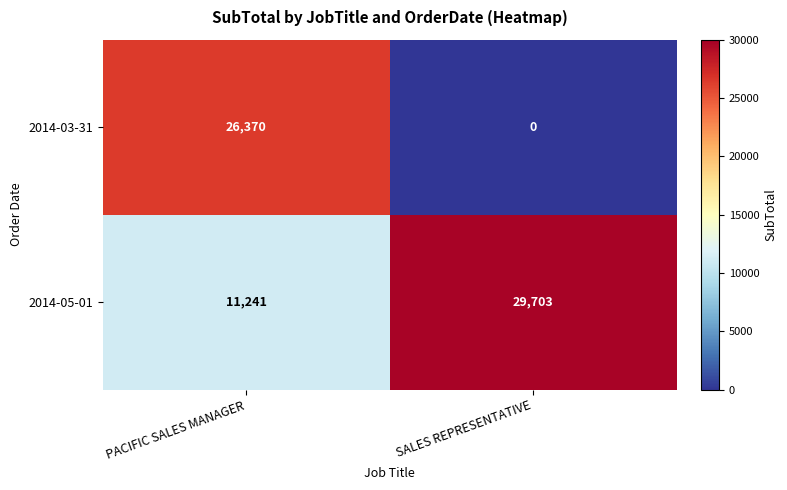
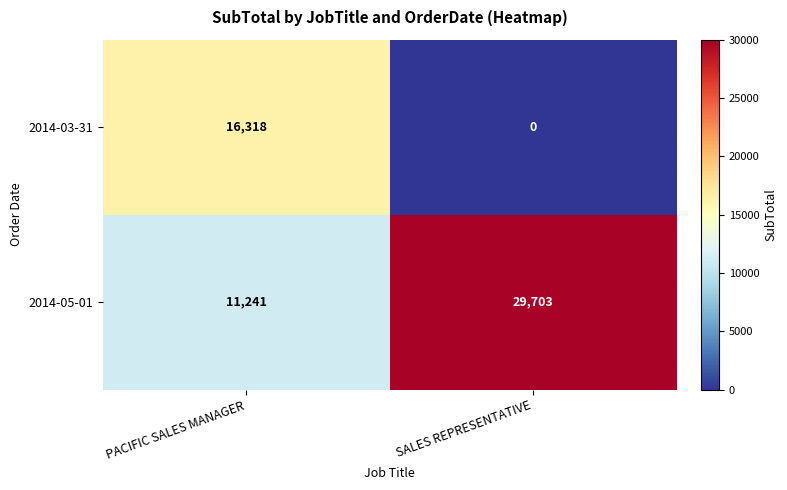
2014-03-31, PACIFIC SALES MANAGER: 26,370 -> 16,318
